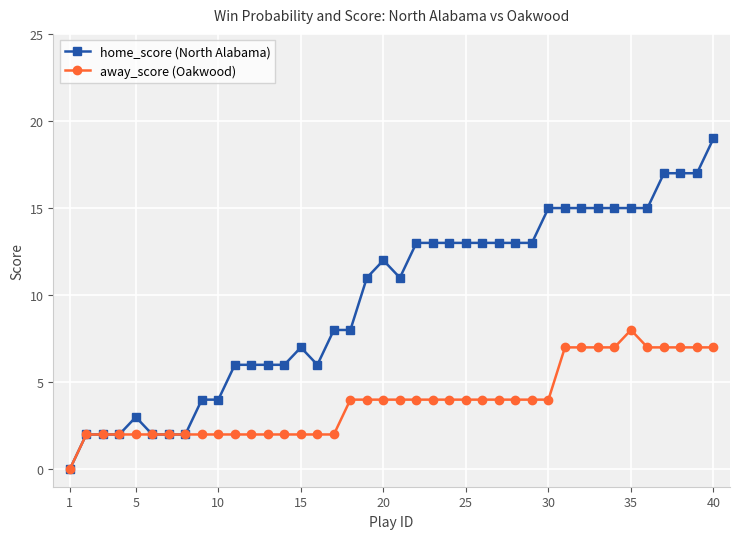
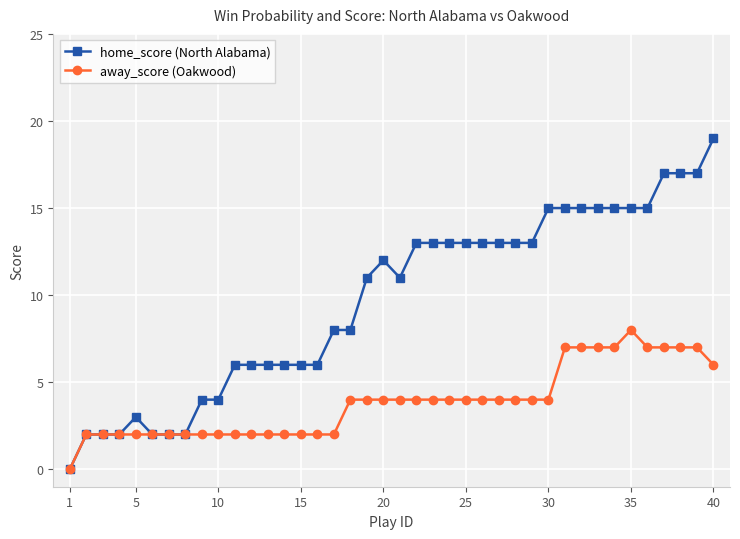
home_score (North Alabama), 15: 7 -> 6
away_score (Oakwood), 40: 7 -> 6
